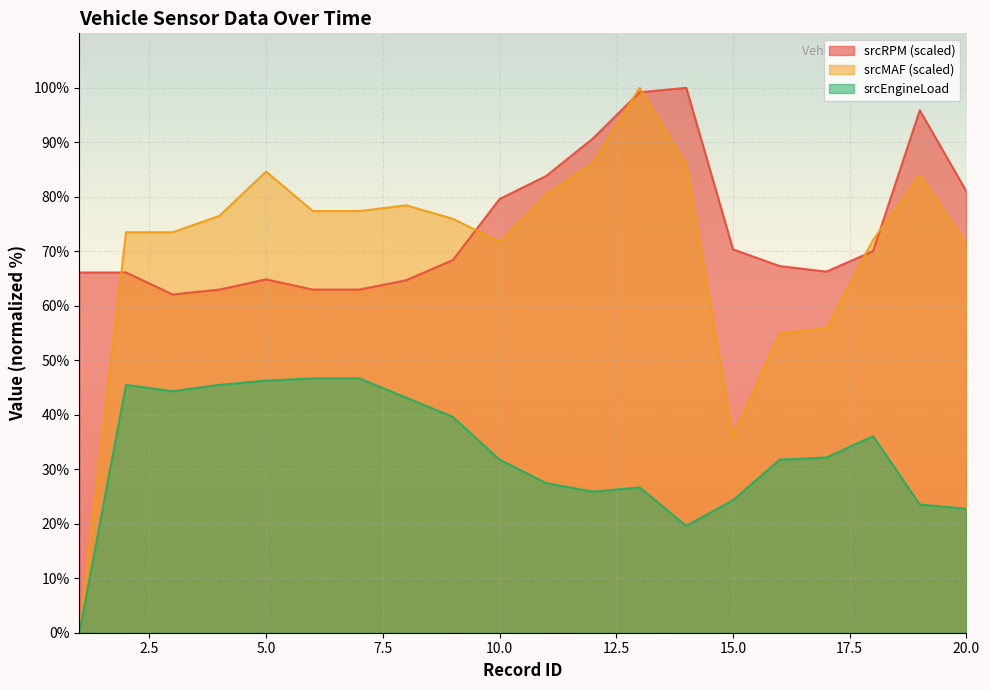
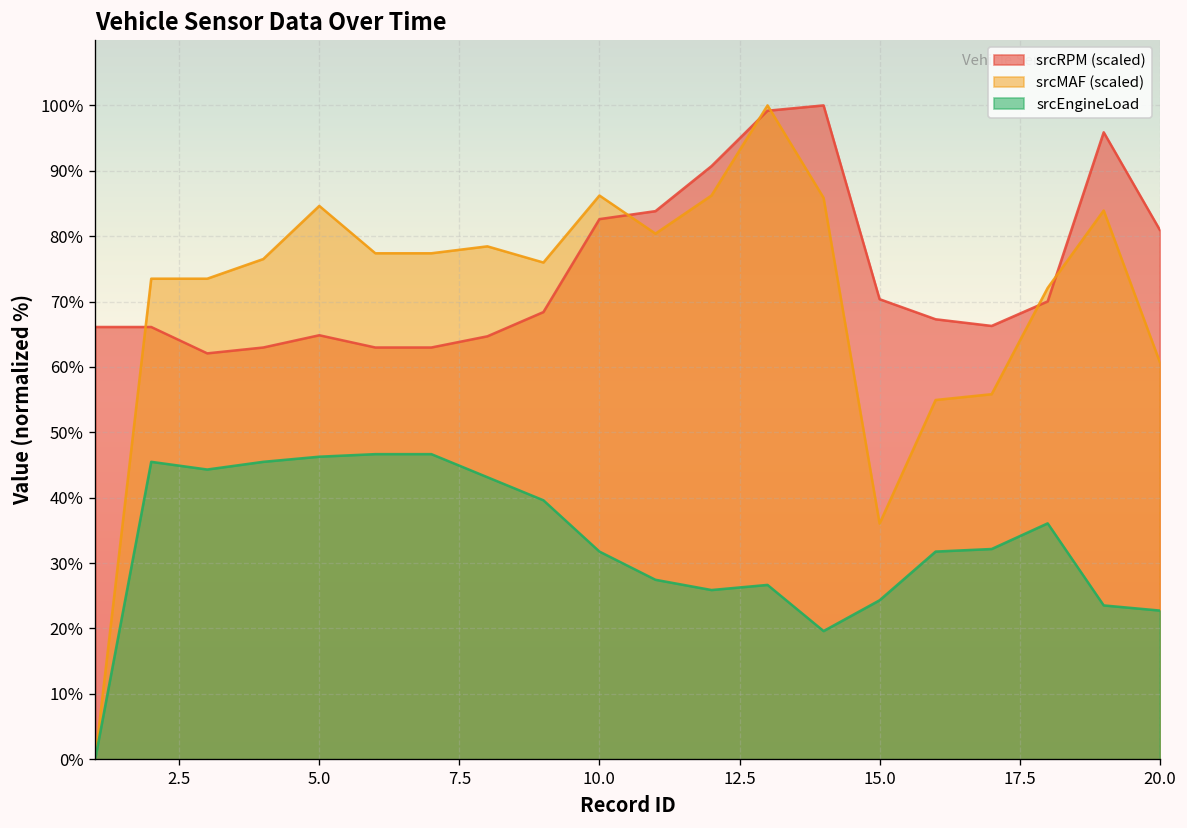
srcRPM (scaled), 10.0: 80% -> 83%
srcMAF (scaled), 10.0: 72% -> 86%
srcMAF (scaled), 20.0: 71% -> 61%
